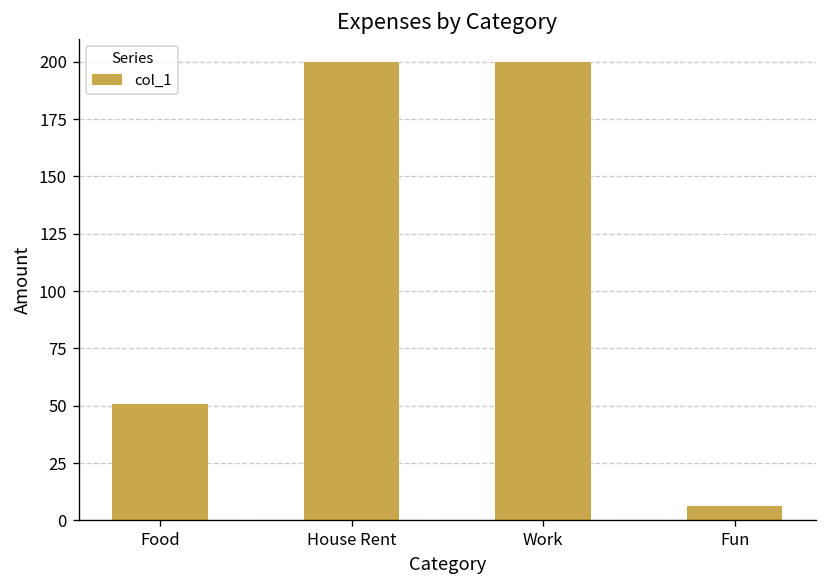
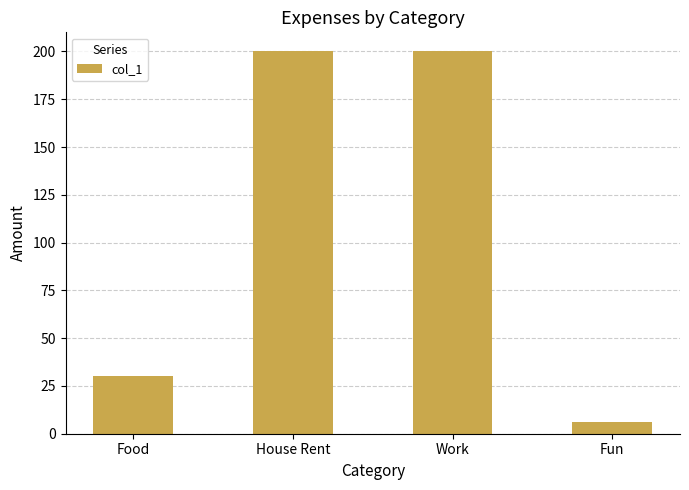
Food: 51 -> 30
